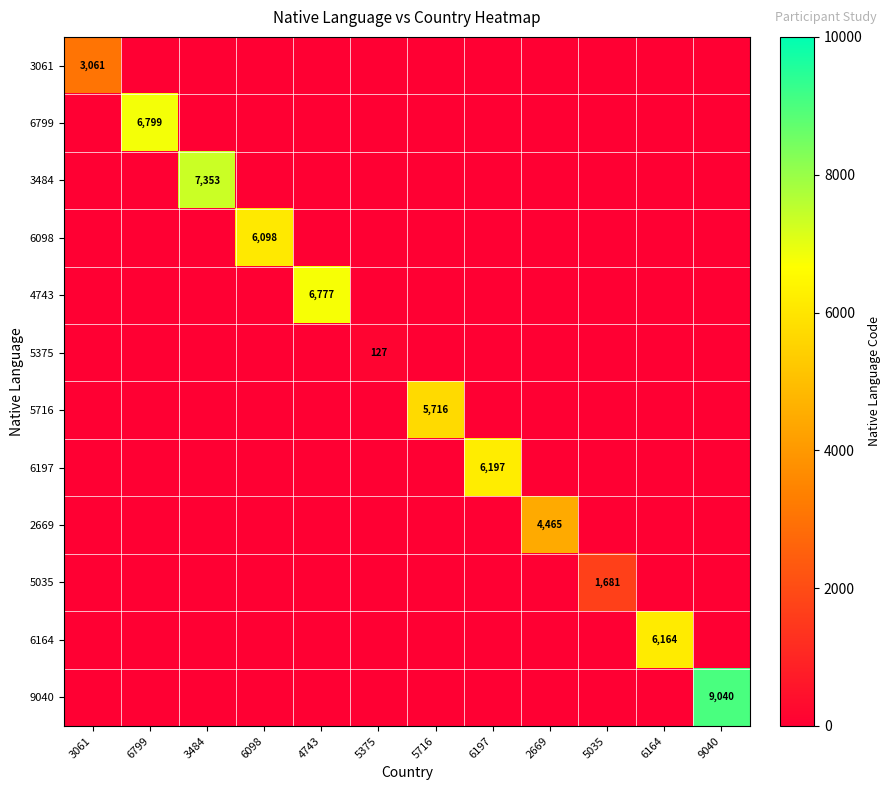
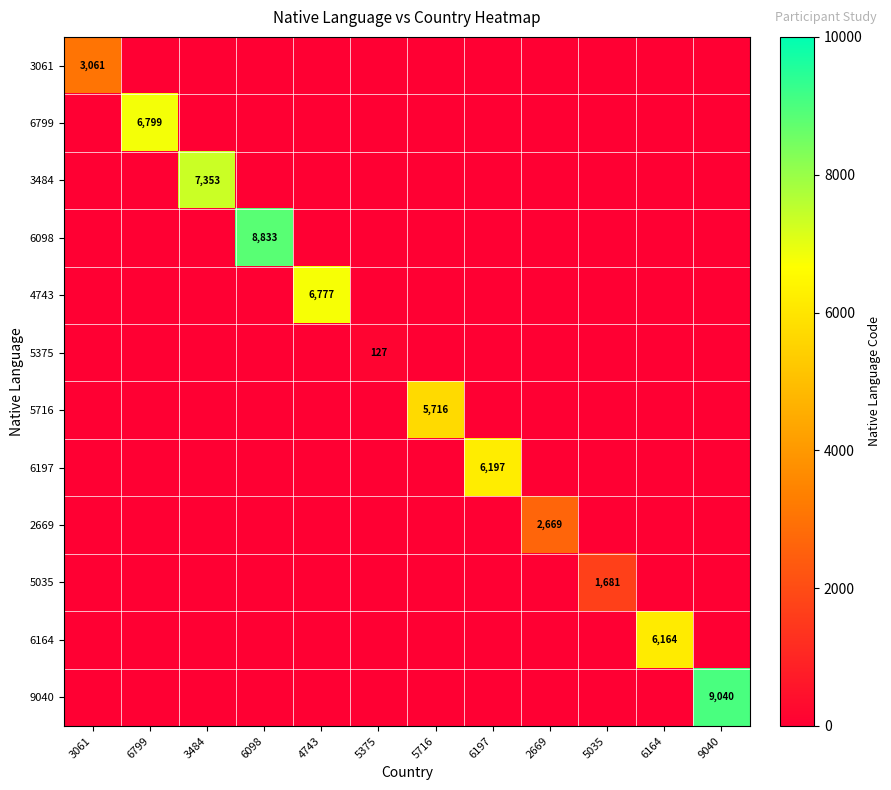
6098, 6098: 6,098 -> 8,833
2669, 2669: 4,465 -> 2,669
